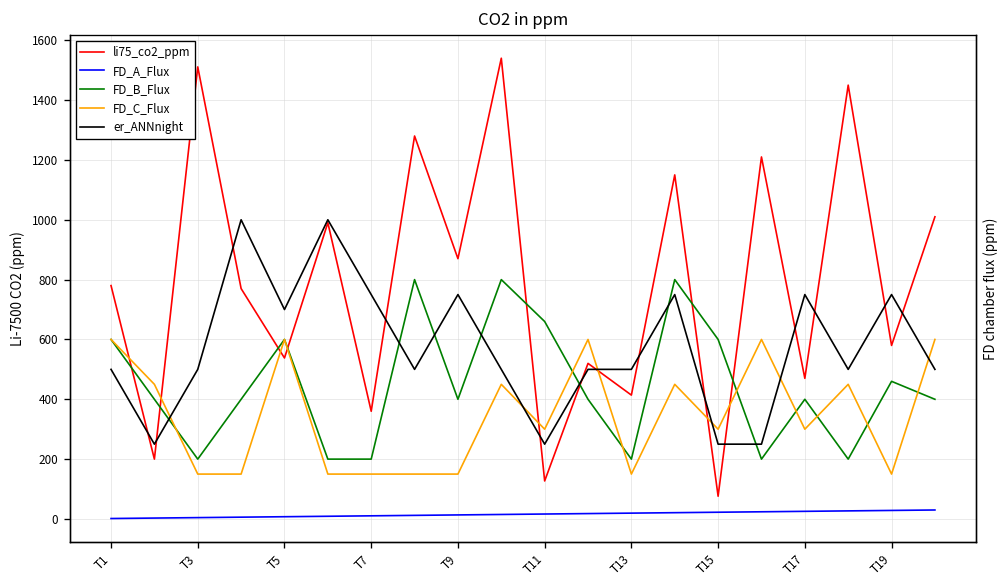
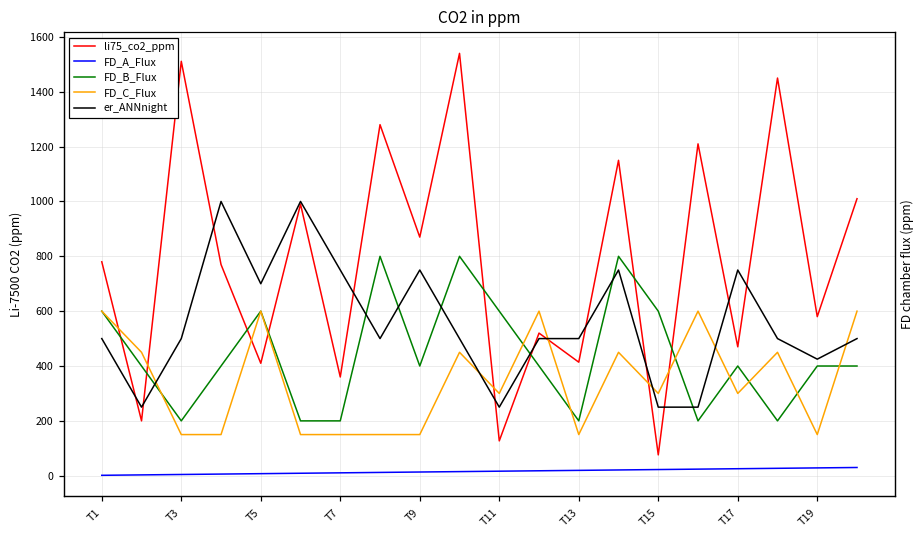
li75_co2_ppm, T5: 540 -> 410
FD_B_Flux, T11: 660 -> 600
FD_B_Flux, T19: 460 -> 400
er_ANNnight, T19: 750 -> 430
